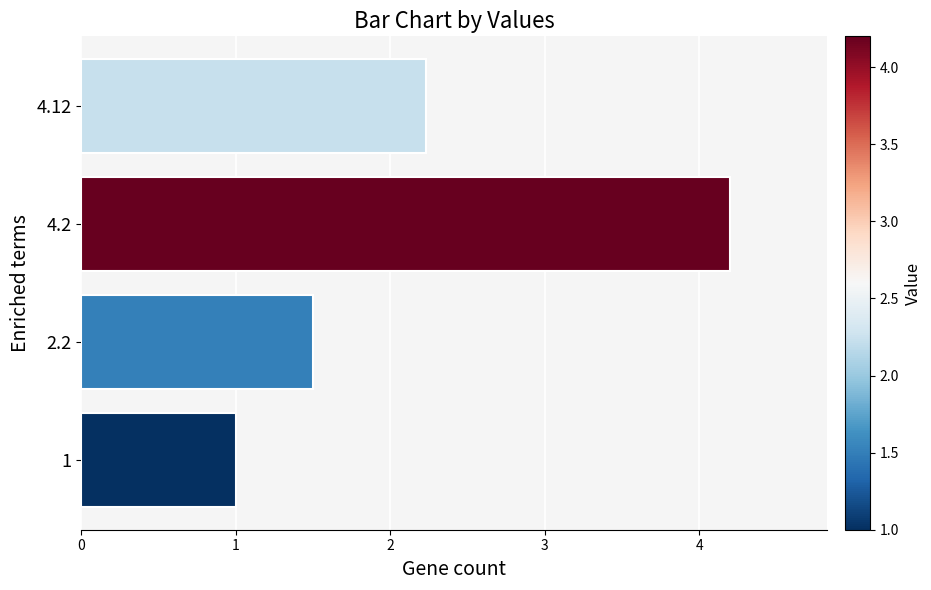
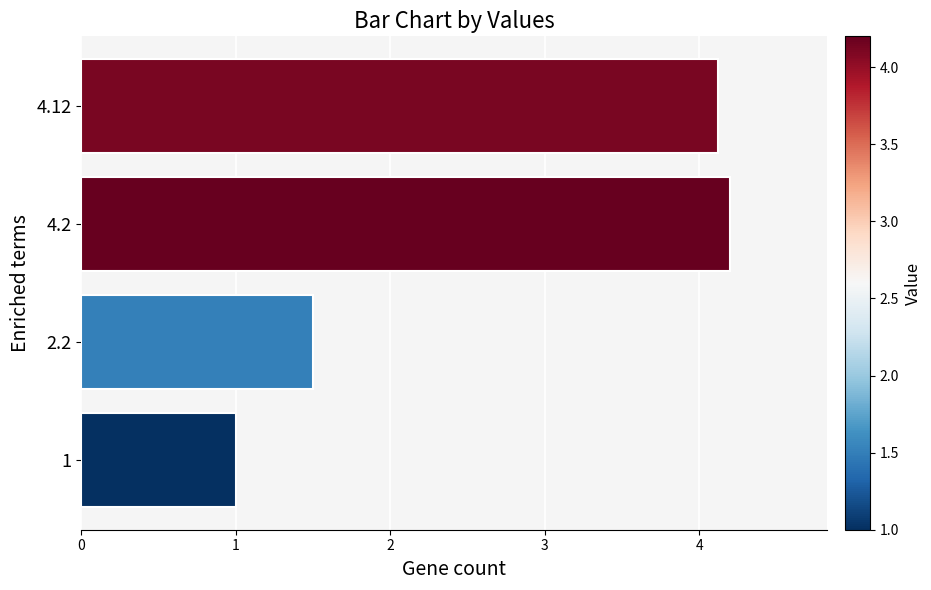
4.12: 2.23 -> 4.12
